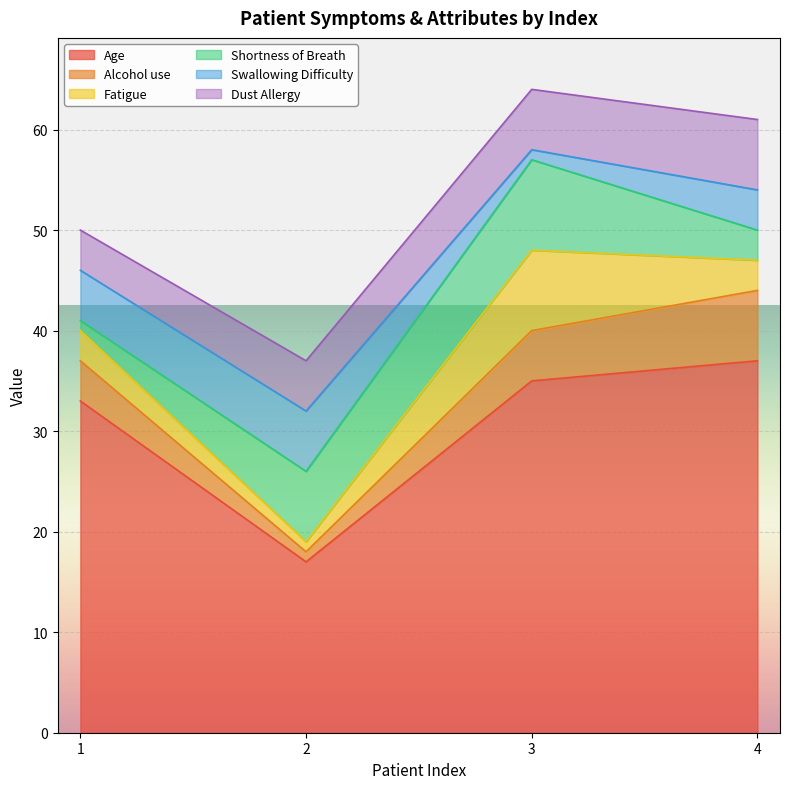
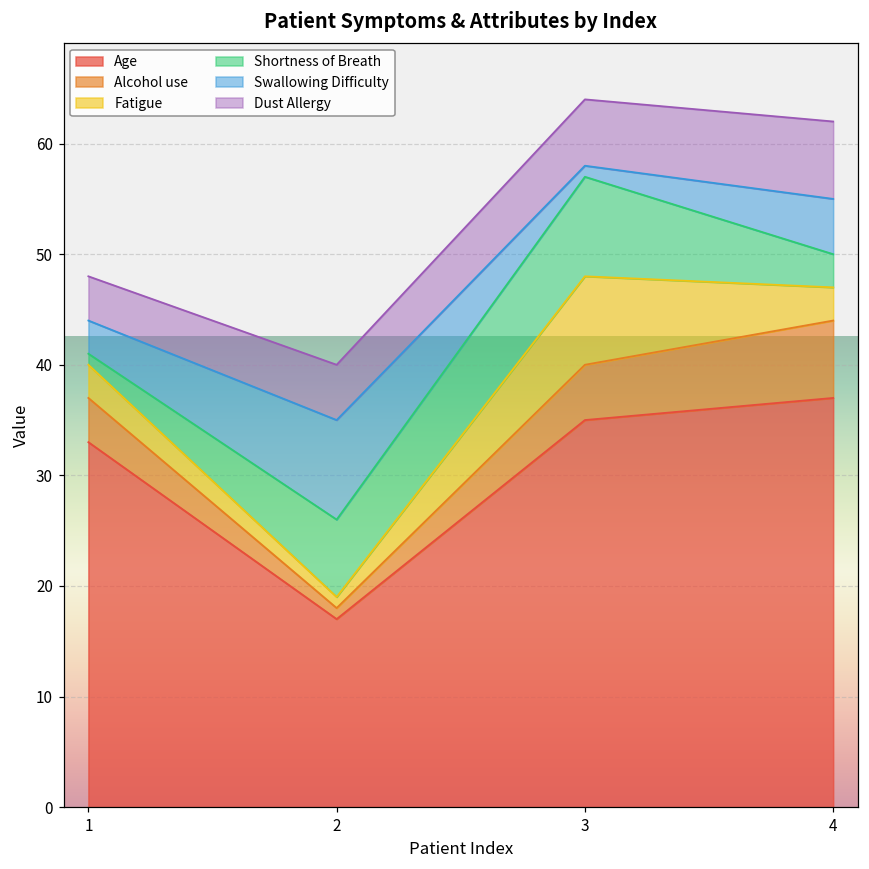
Swallowing Difficulty, 1: 5 -> 3
Swallowing Difficulty, 2: 6 -> 9
Swallowing Difficulty, 4: 4 -> 5
